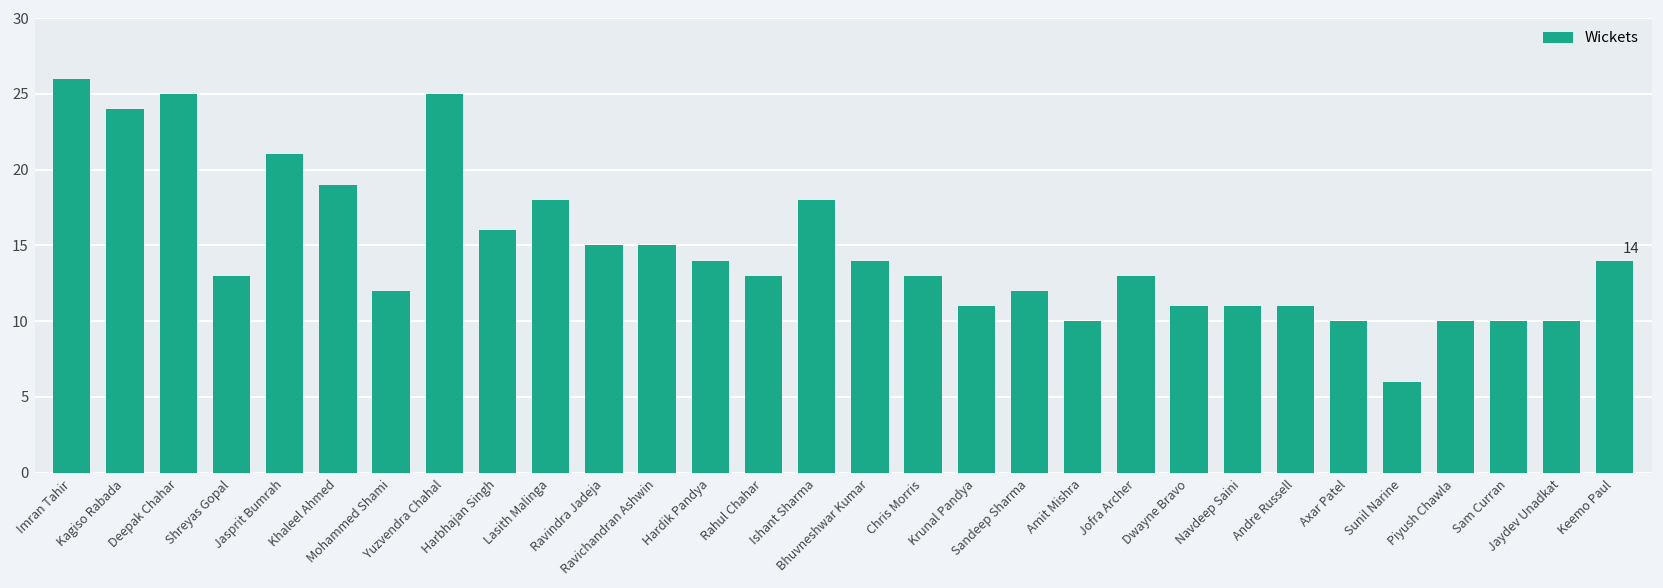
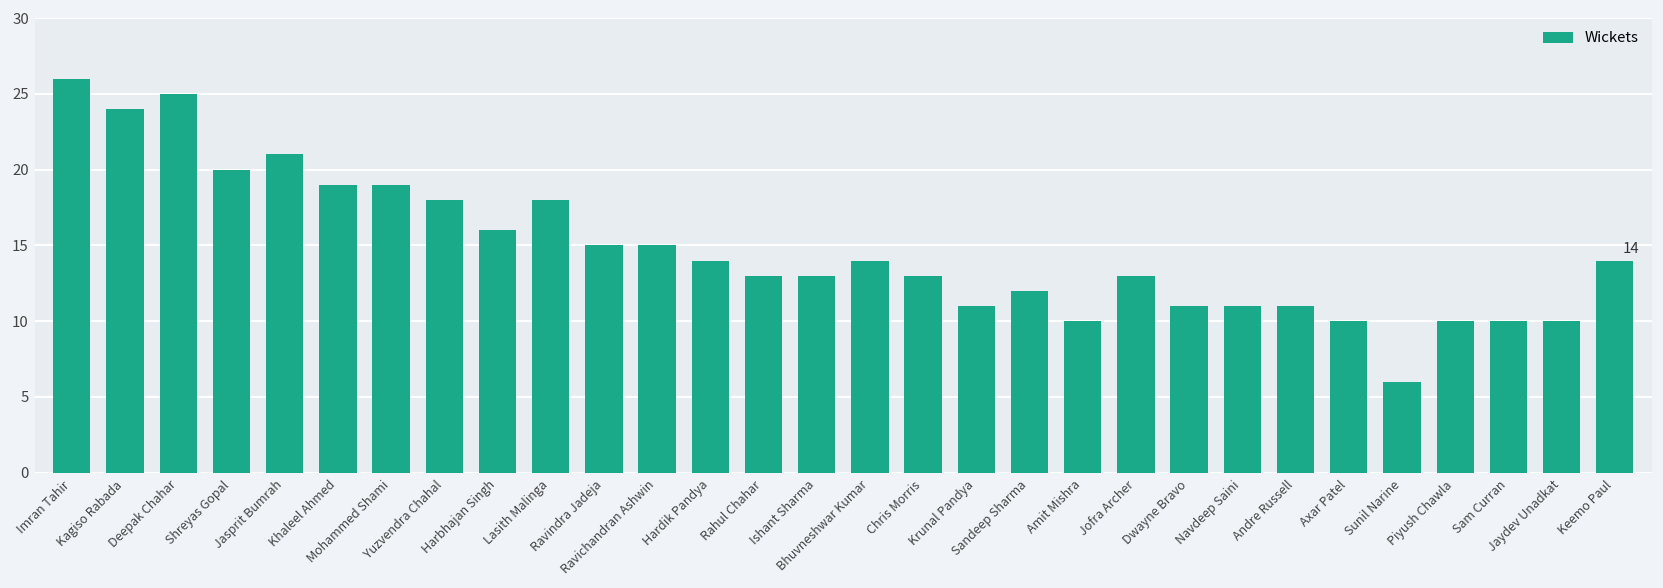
Shreyas Gopal: 13 -> 20
Mohammed Shami: 12 -> 19
Yuzvendra Chahal: 25 -> 18
Ishant Sharma: 18 -> 13
